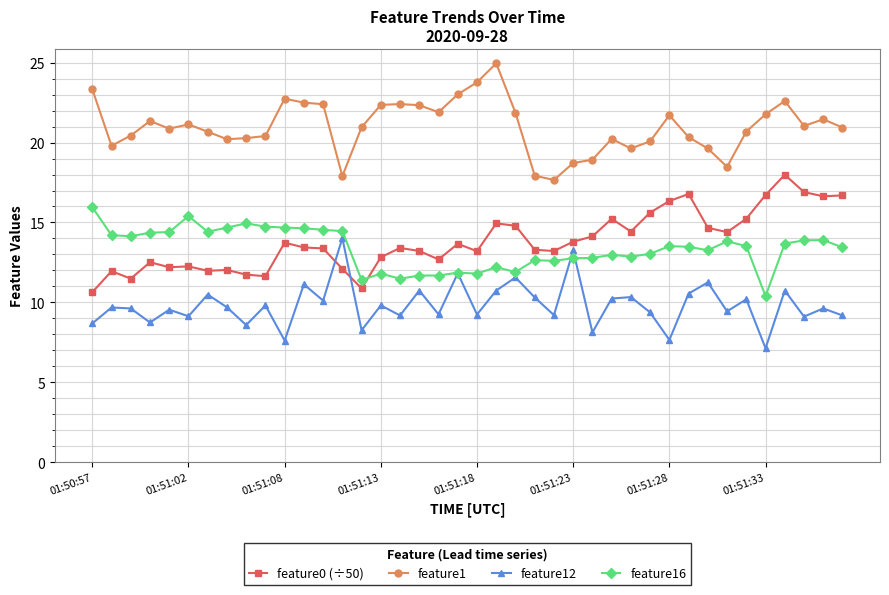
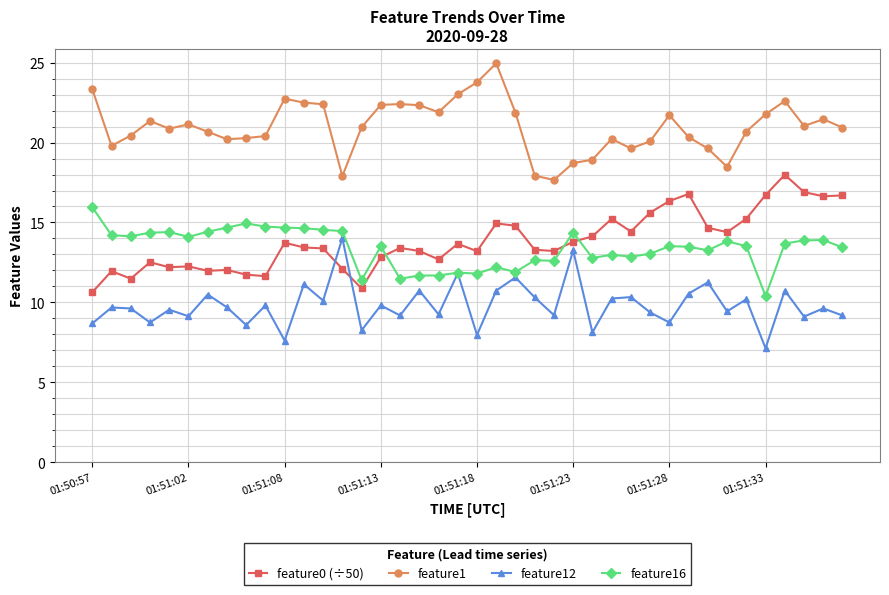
feature16, 01:51:02: 15.4 -> 14.1
feature16, 01:51:13: 11.8 -> 13.5
feature12, 01:51:18: 9.2 -> 8.0
feature16, 01:51:23: 12.8 -> 14.4
feature12, 01:51:28: 7.7 -> 8.7
